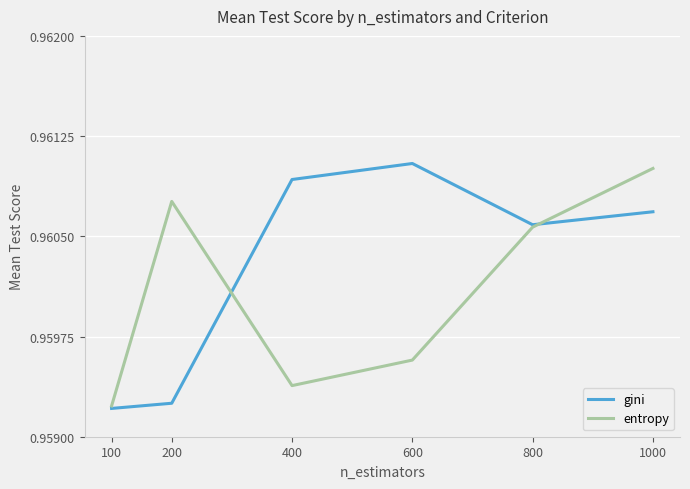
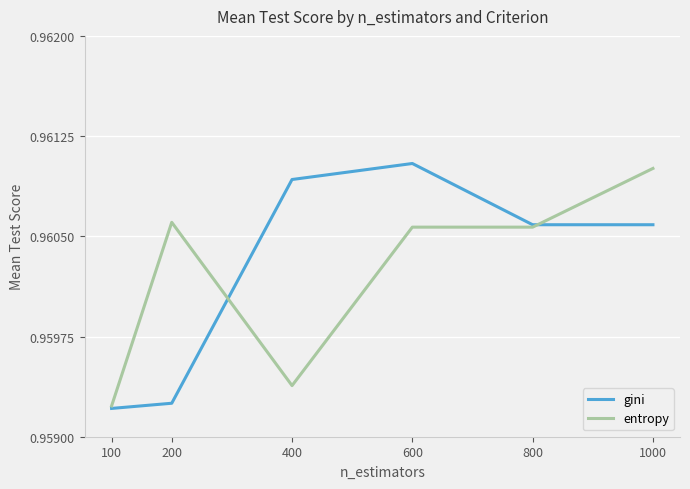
entropy, 200: 0.96076 -> 0.96060
entropy, 600: 0.95957 -> 0.96057
gini, 1000: 0.96068 -> 0.96059
